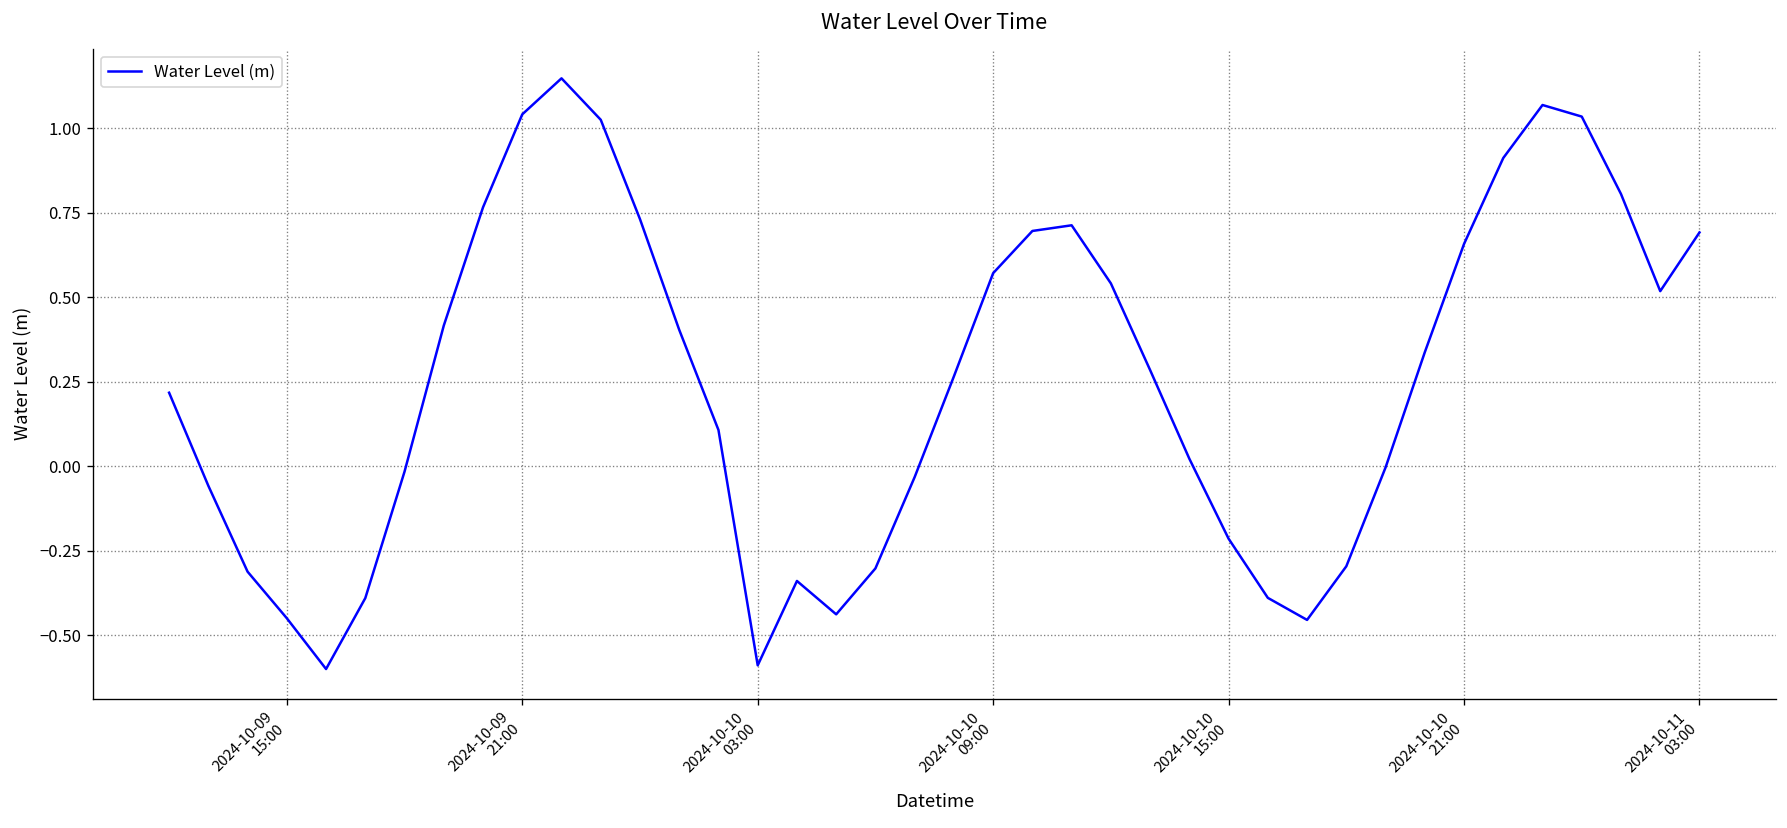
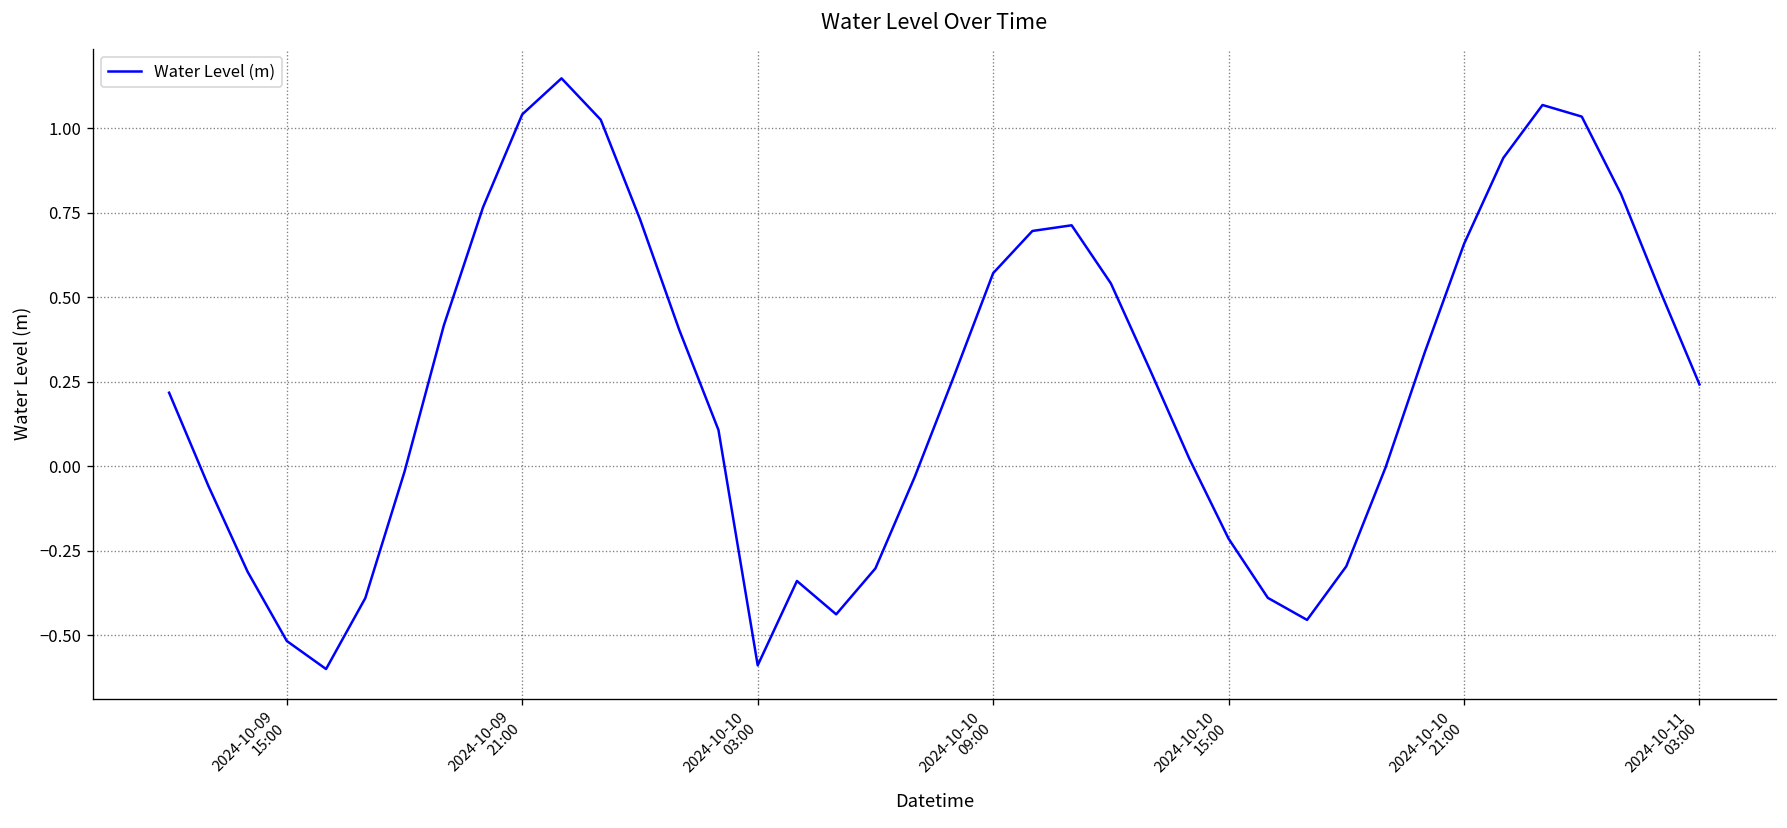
2024-10-09 15:00: -0.45 -> -0.52
2024-10-11 03:00: 0.69 -> 0.24
